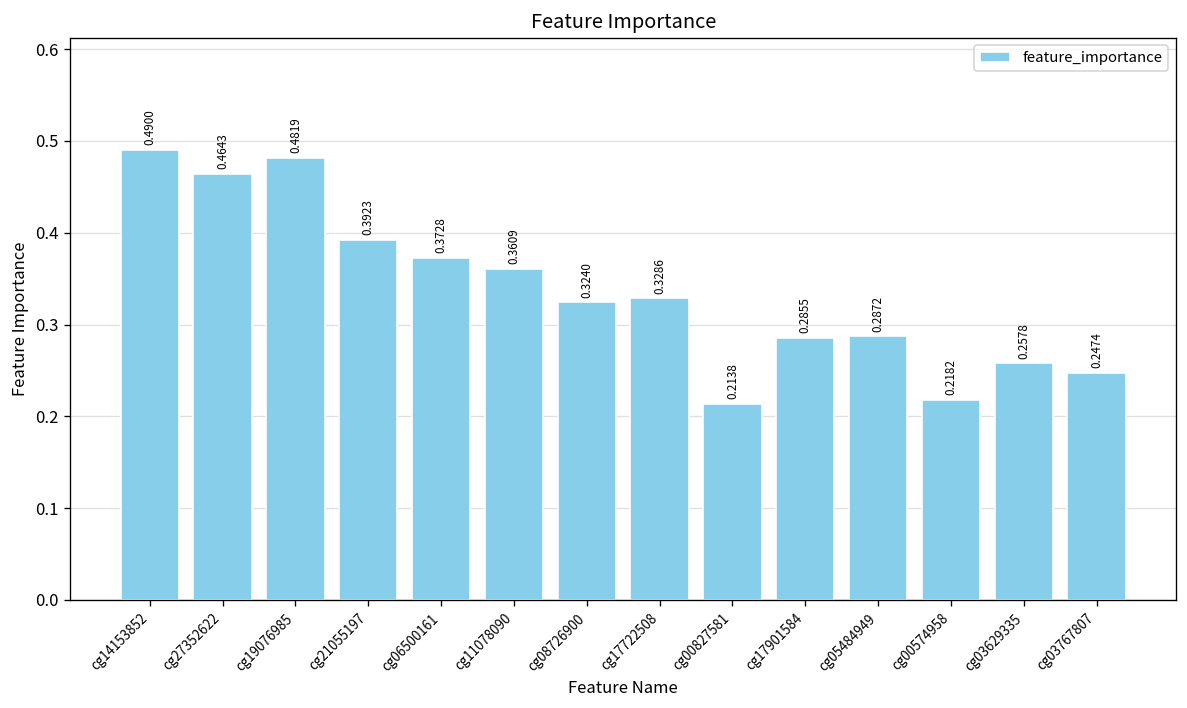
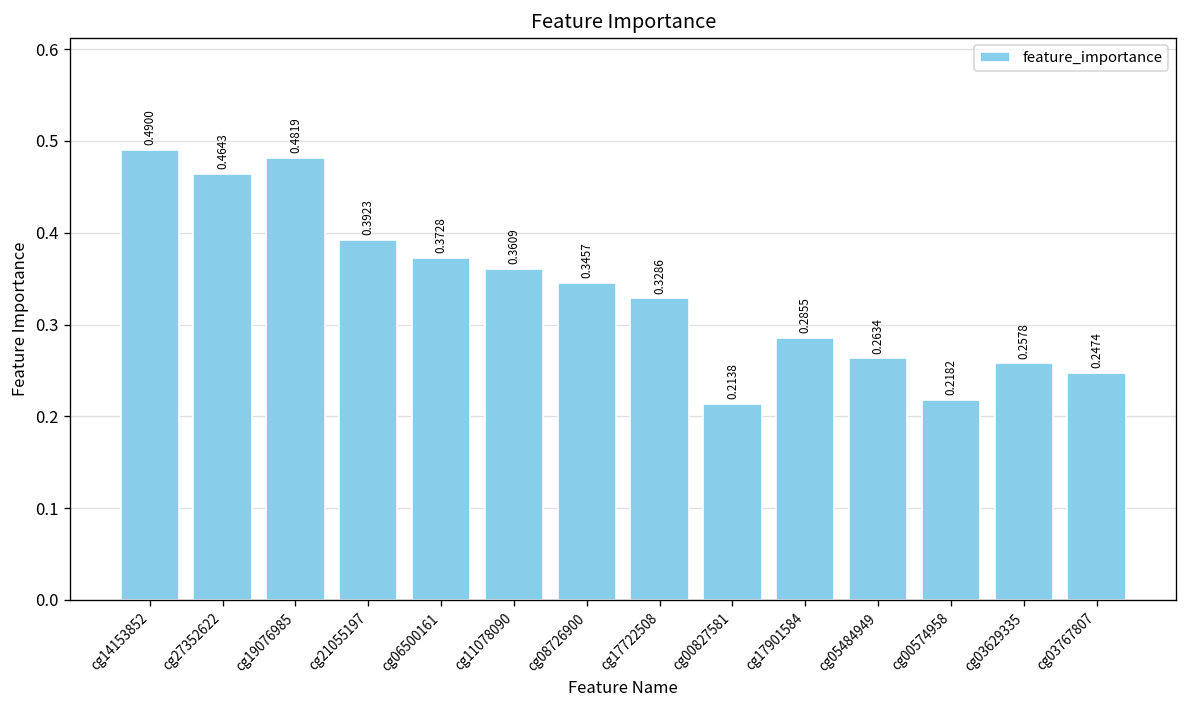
cg08726900: 0.3240 -> 0.3457
cg05484949: 0.2872 -> 0.2634
